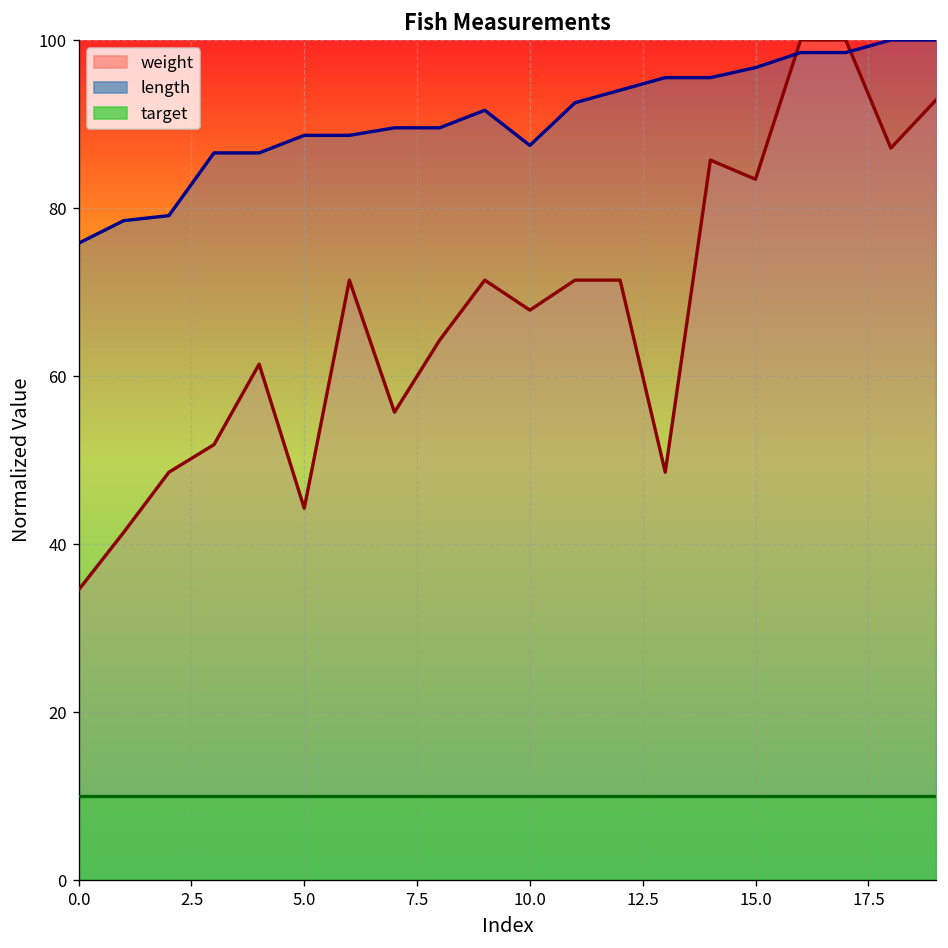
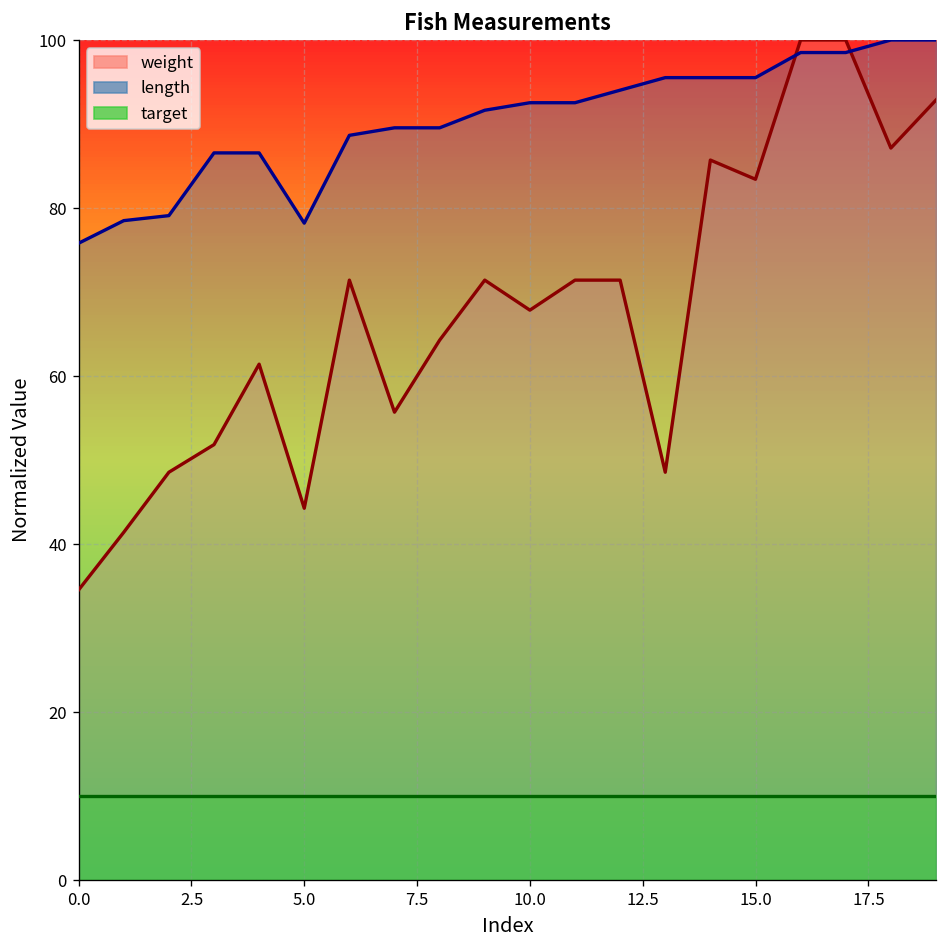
length, 5.0: 89 -> 78
length, 10.0: 87 -> 93
length, 15.0: 97 -> 96
